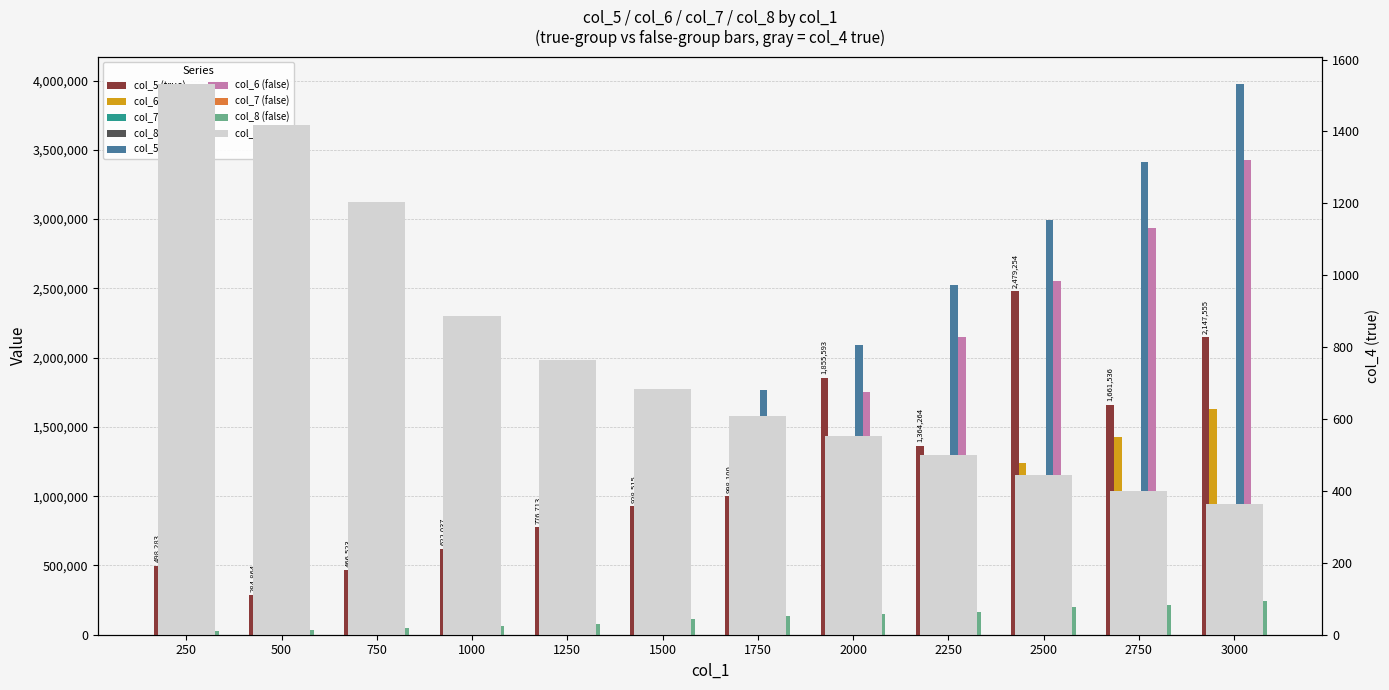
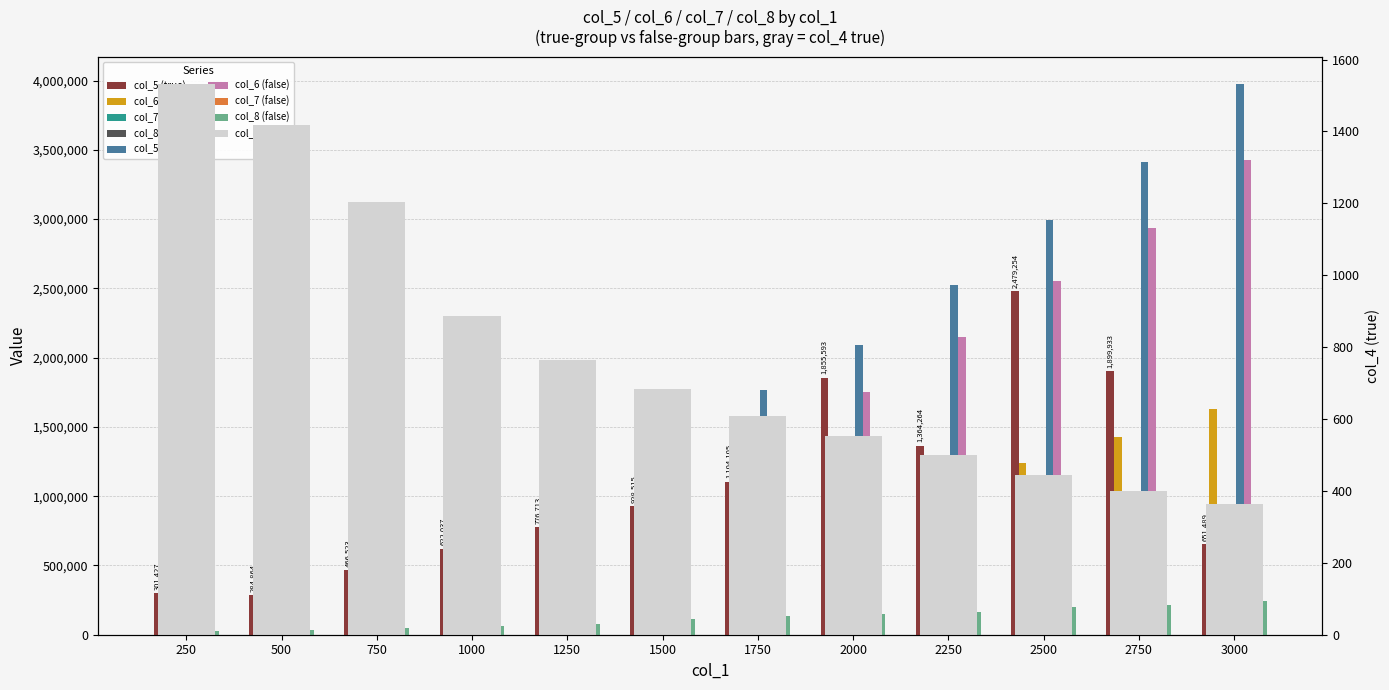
col_5 (true), 250: 498,283 -> 301,427
col_5 (true), 1750: 998,100 -> 1,104,105
col_5 (true), 2750: 1,661,536 -> 1,899,933
col_5 (true), 3000: 2,147,555 -> 651,489
